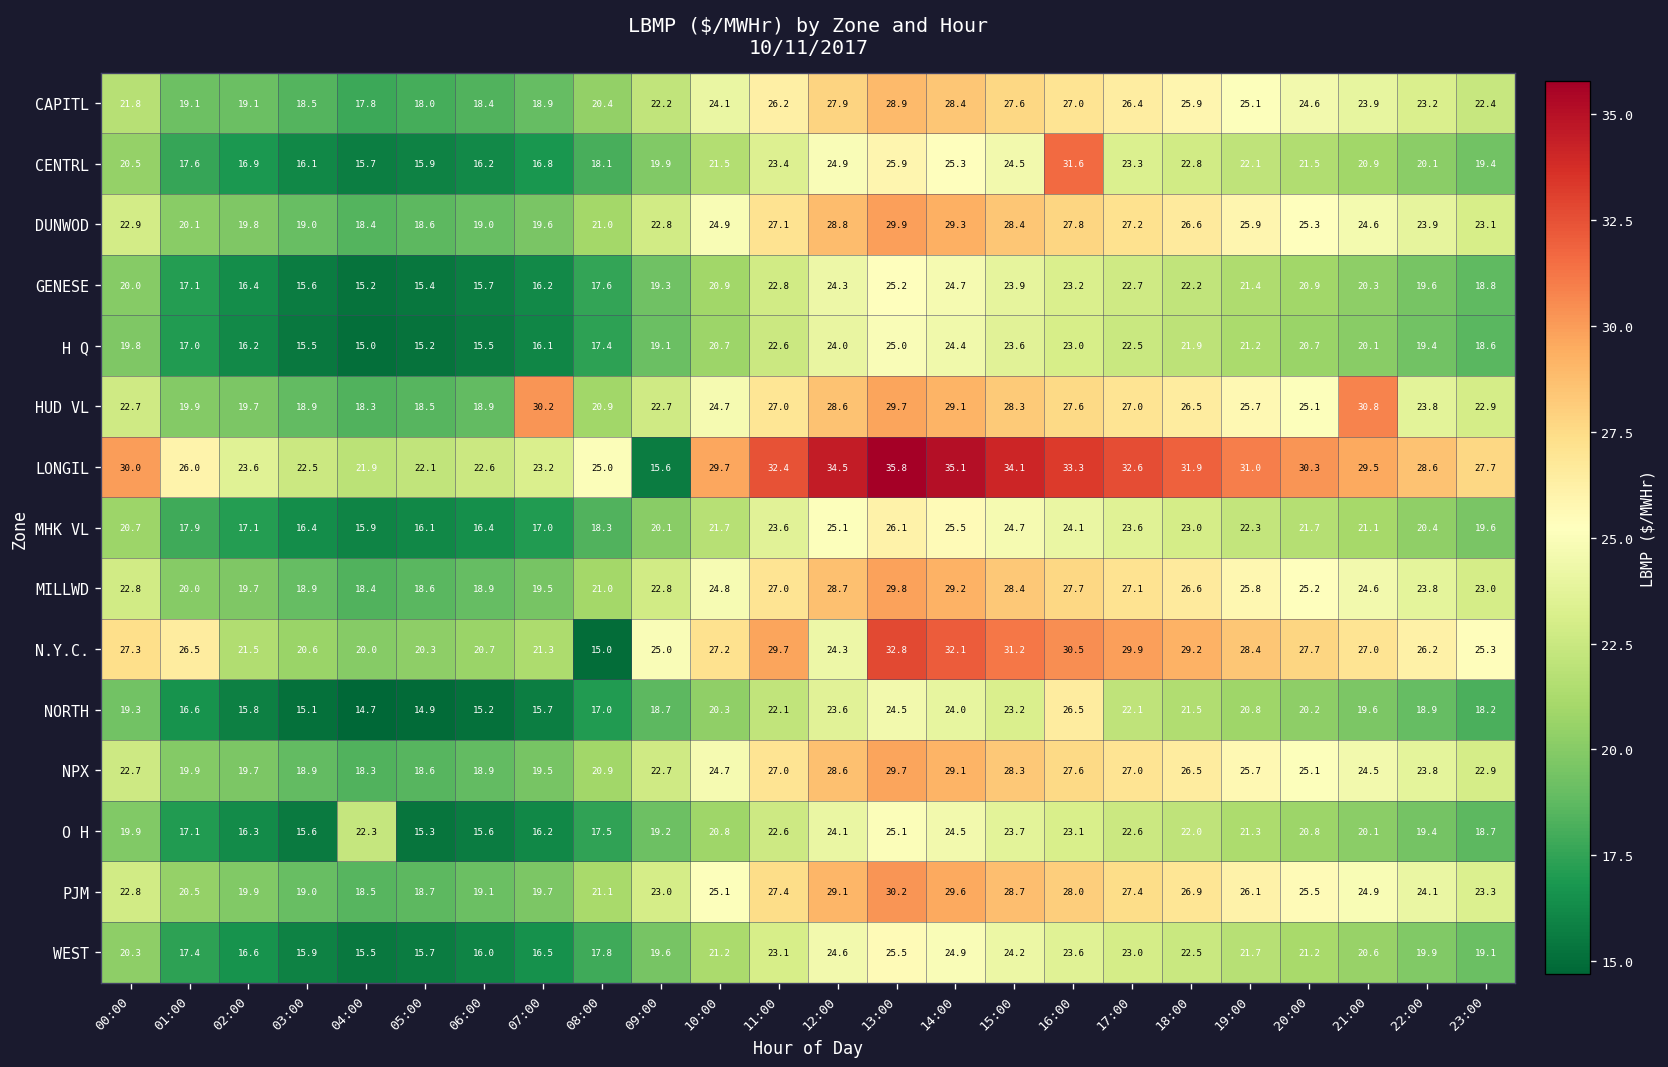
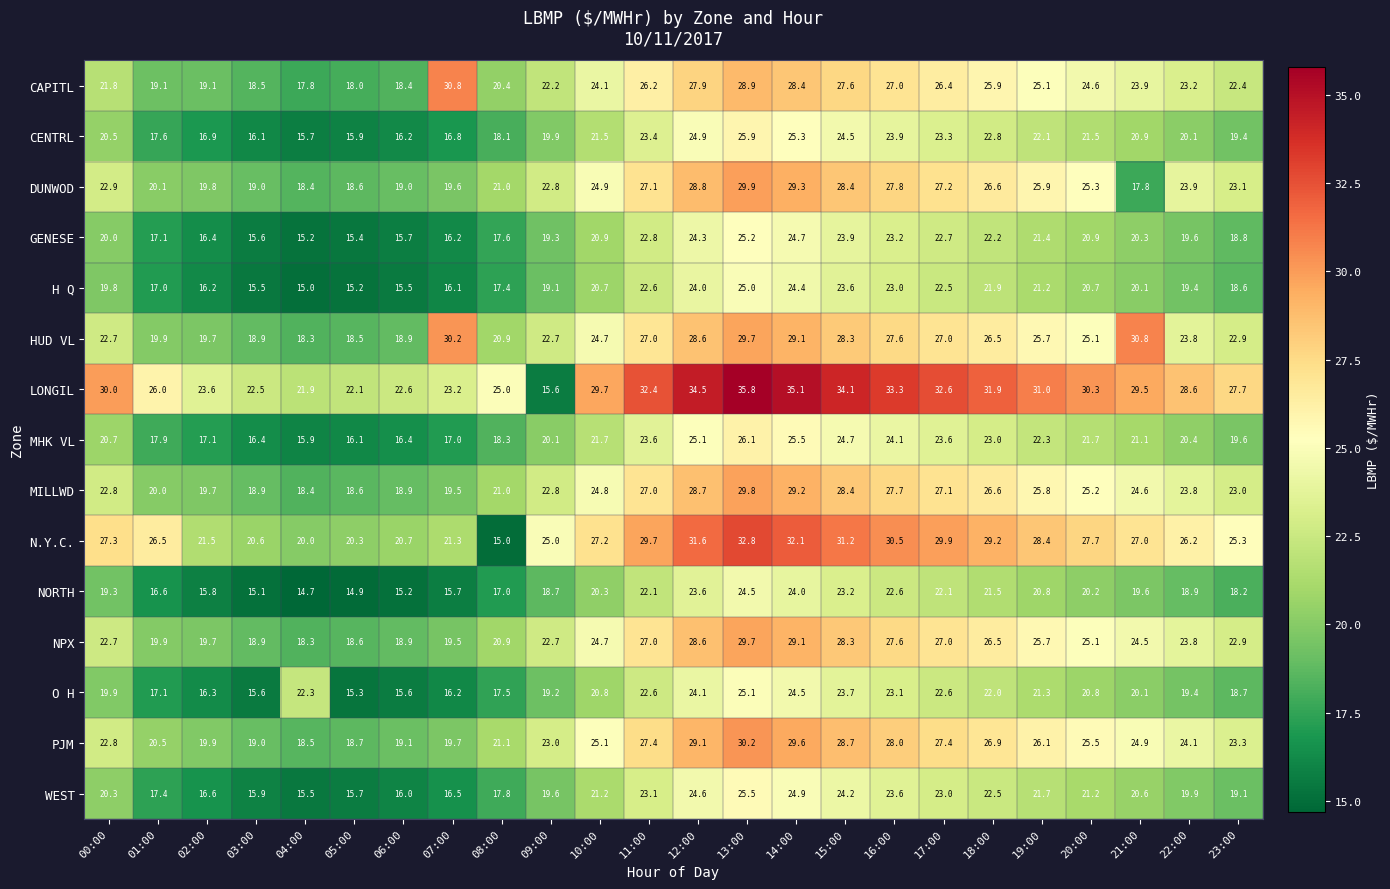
CAPITL, 07:00: 18.9 -> 30.8
CENTRL, 16:00: 31.6 -> 23.9
DUNWOD, 21:00: 24.6 -> 17.8
N.Y.C., 12:00: 24.3 -> 31.6
NORTH, 16:00: 26.5 -> 22.6
